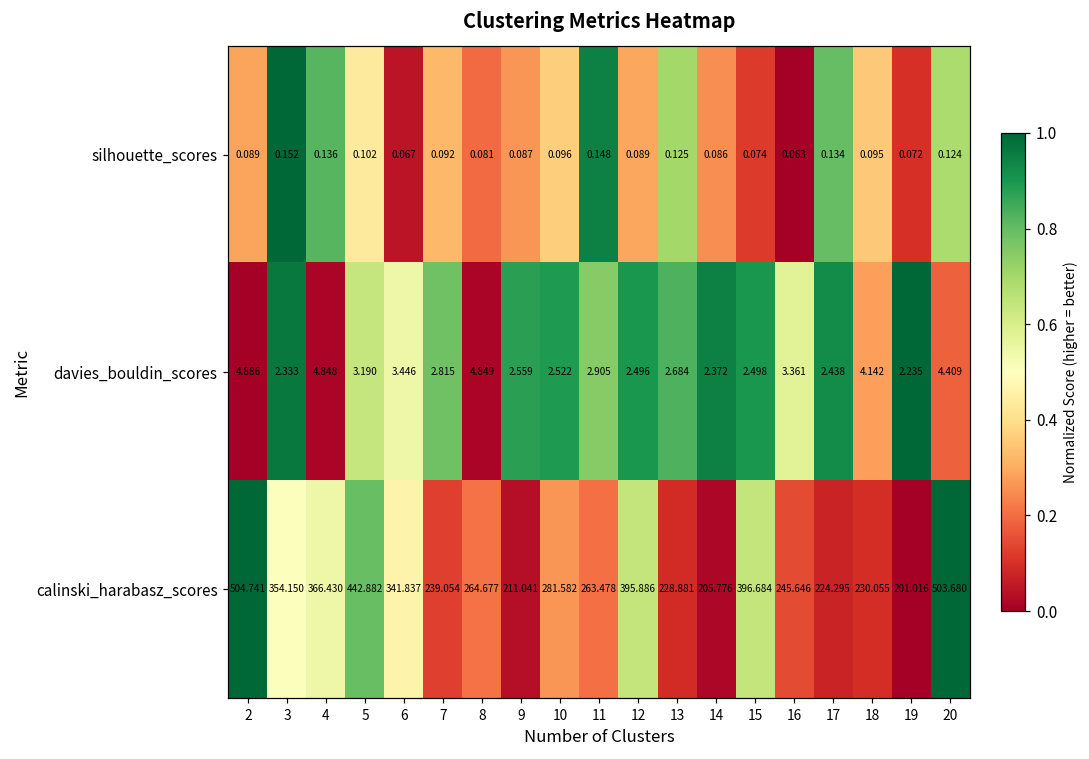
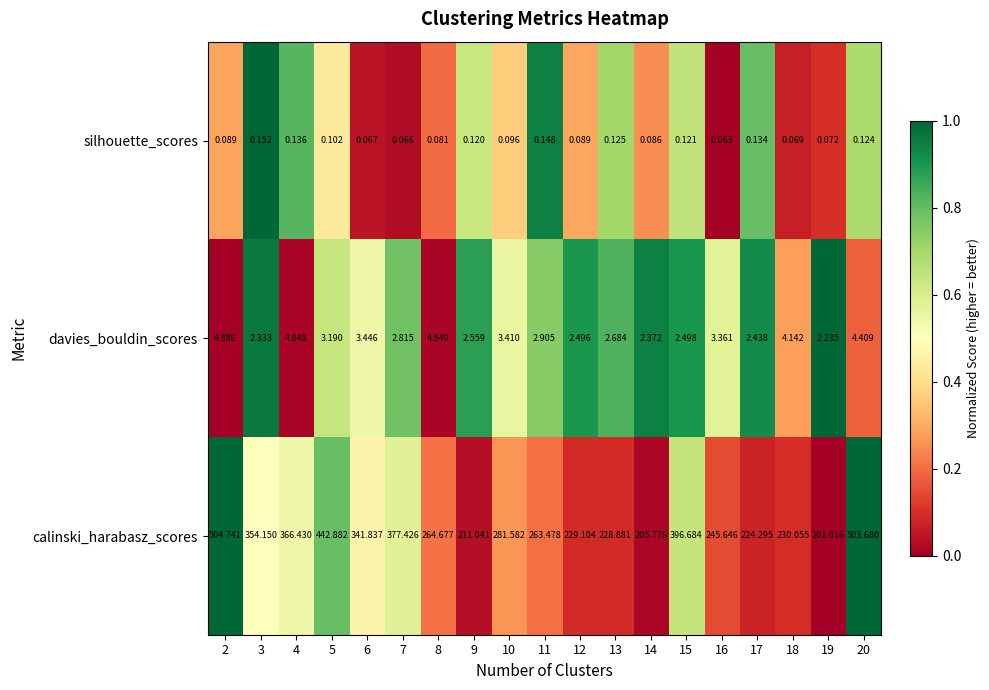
silhouette_scores, 7: 0.092 -> 0.066
silhouette_scores, 9: 0.087 -> 0.120
silhouette_scores, 15: 0.074 -> 0.121
silhouette_scores, 18: 0.095 -> 0.069
davies_bouldin_scores, 10: 2.522 -> 3.410
calinski_harabasz_scores, 7: 239.054 -> 377.426
calinski_harabasz_scores, 12: 395.886 -> 229.104
